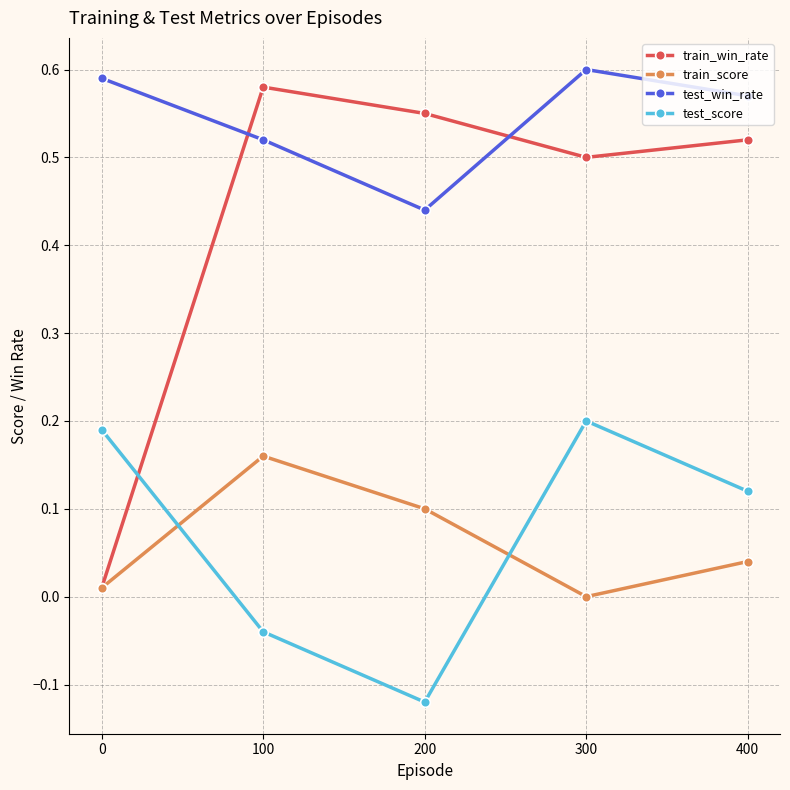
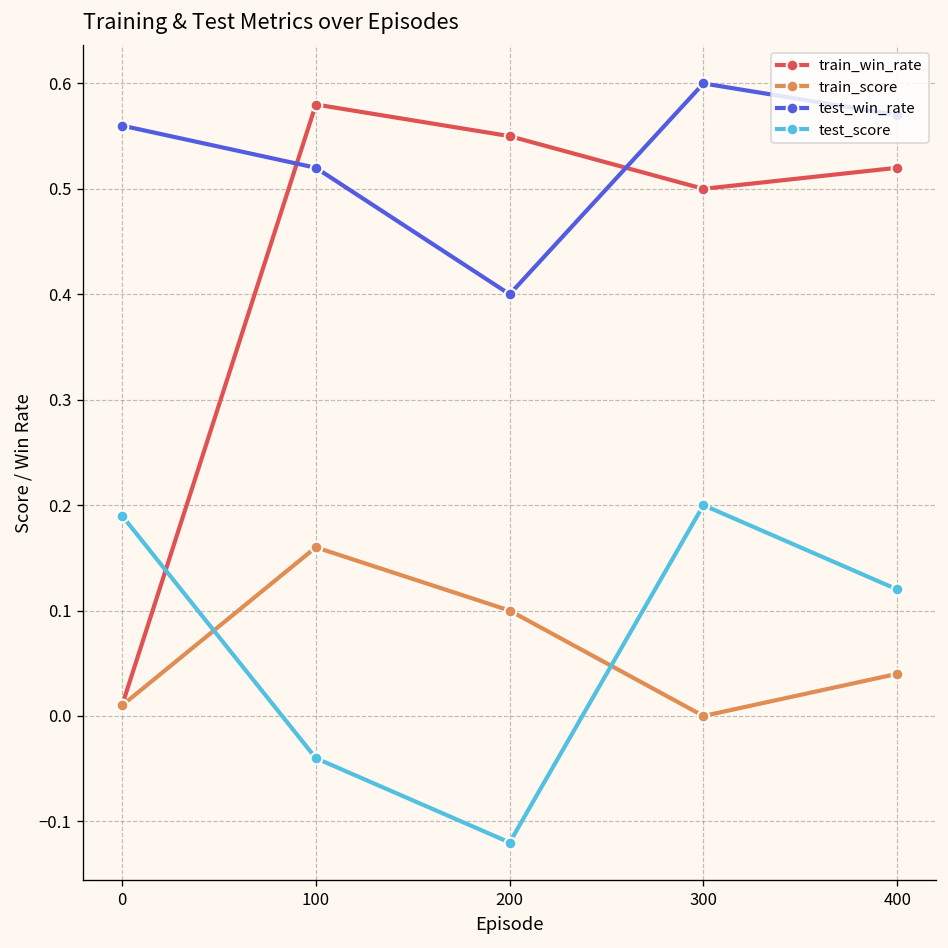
test_win_rate, 0: 0.59 -> 0.56
test_win_rate, 200: 0.44 -> 0.40
